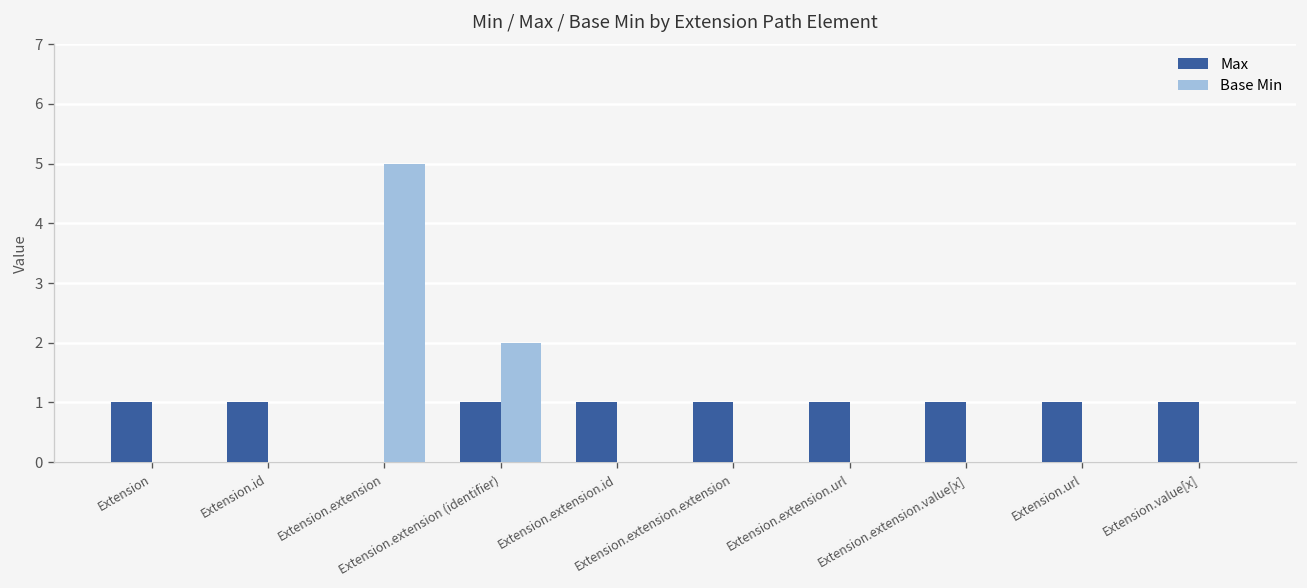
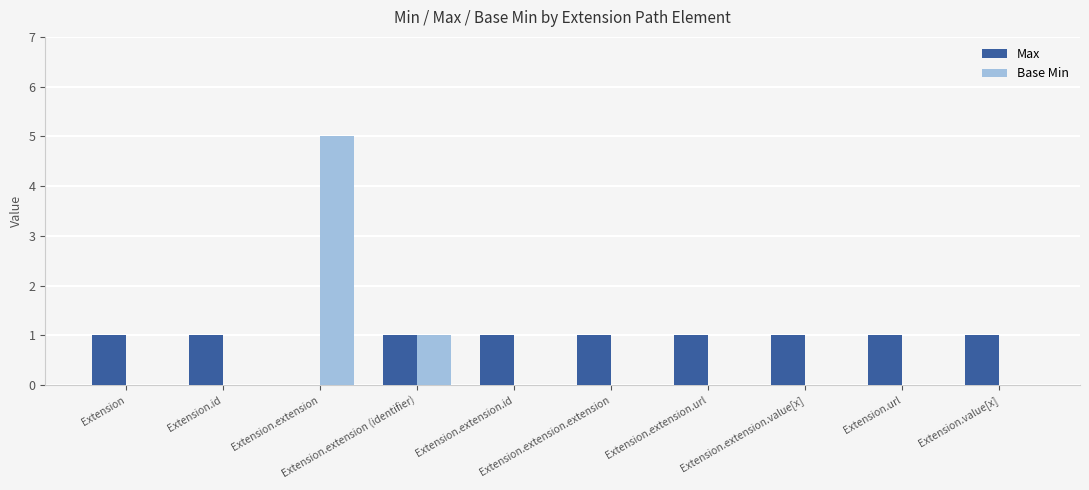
Base Min, Extension.extension (identifier): 2 -> 1
